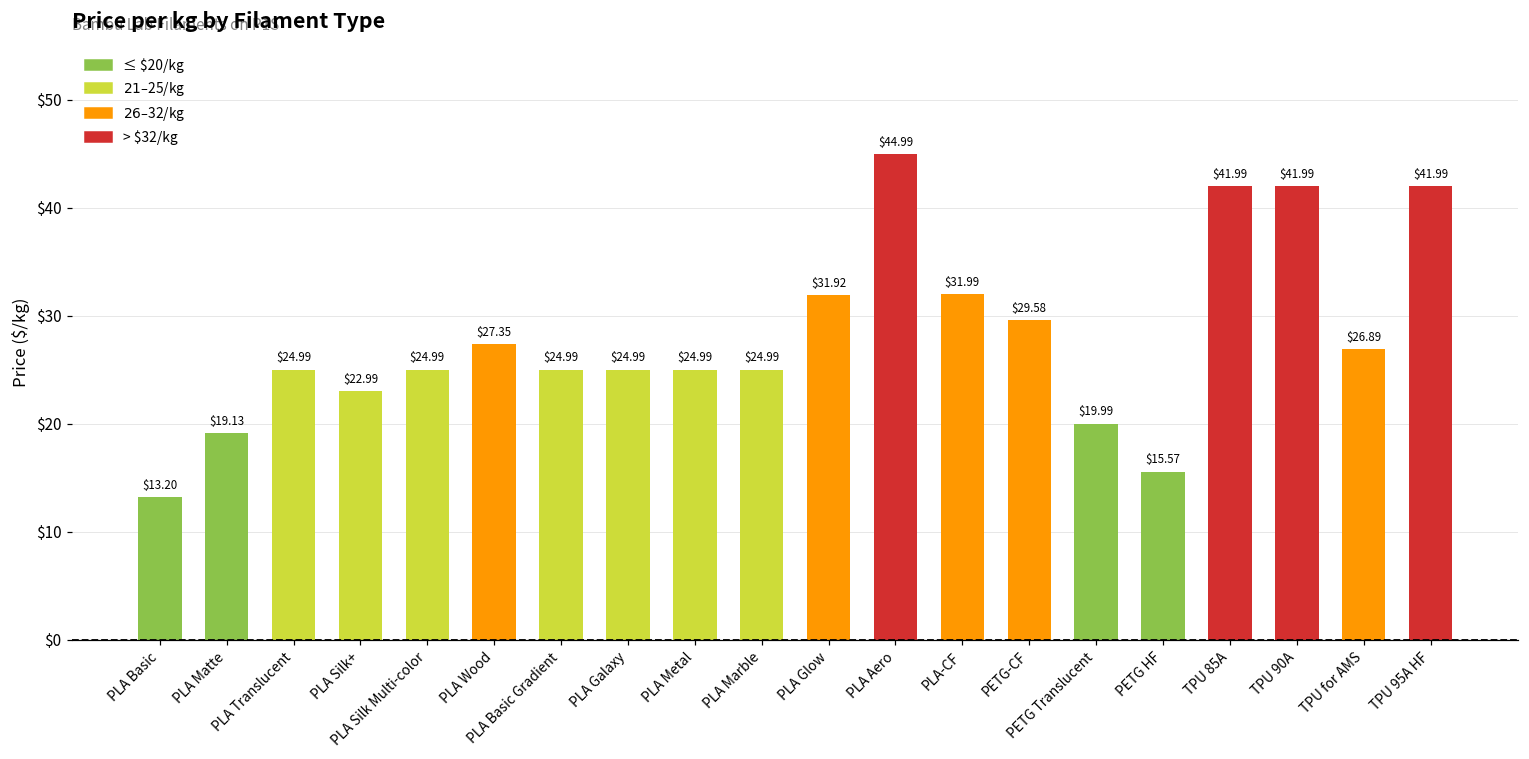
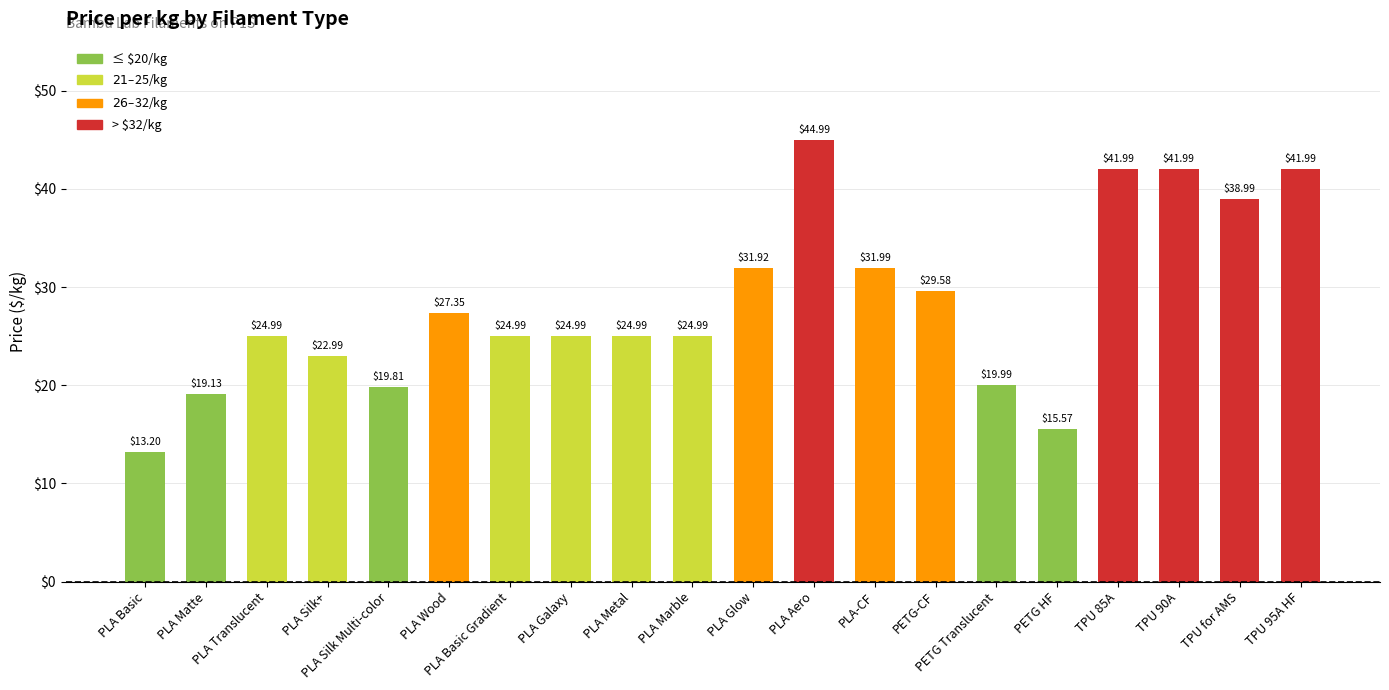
PLA Silk Multi-color: $24.99 -> $19.81
TPU for AMS: $26.89 -> $38.99
